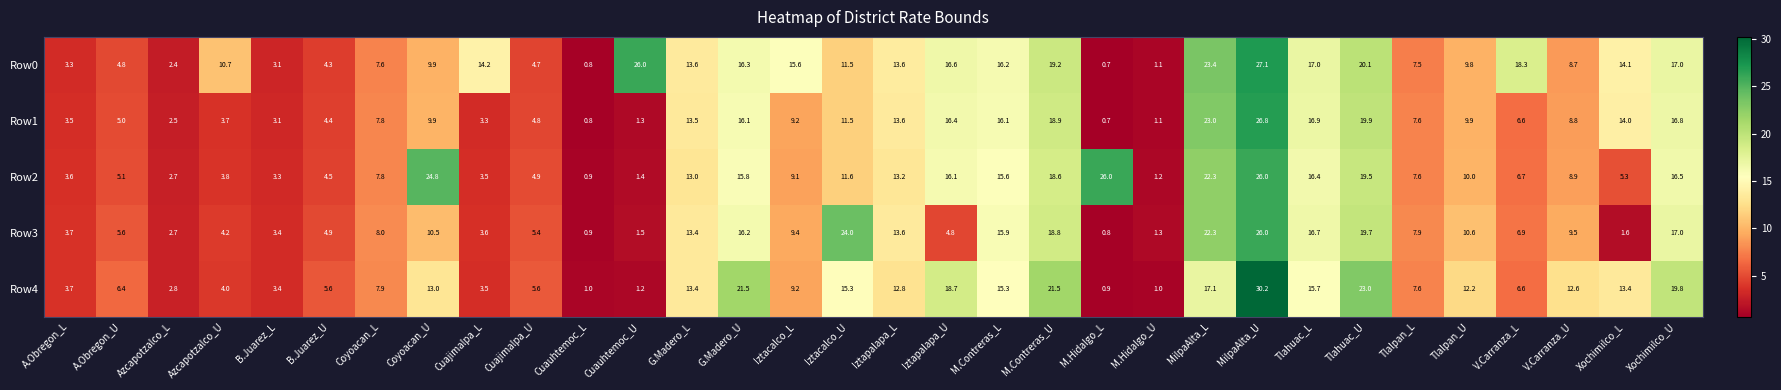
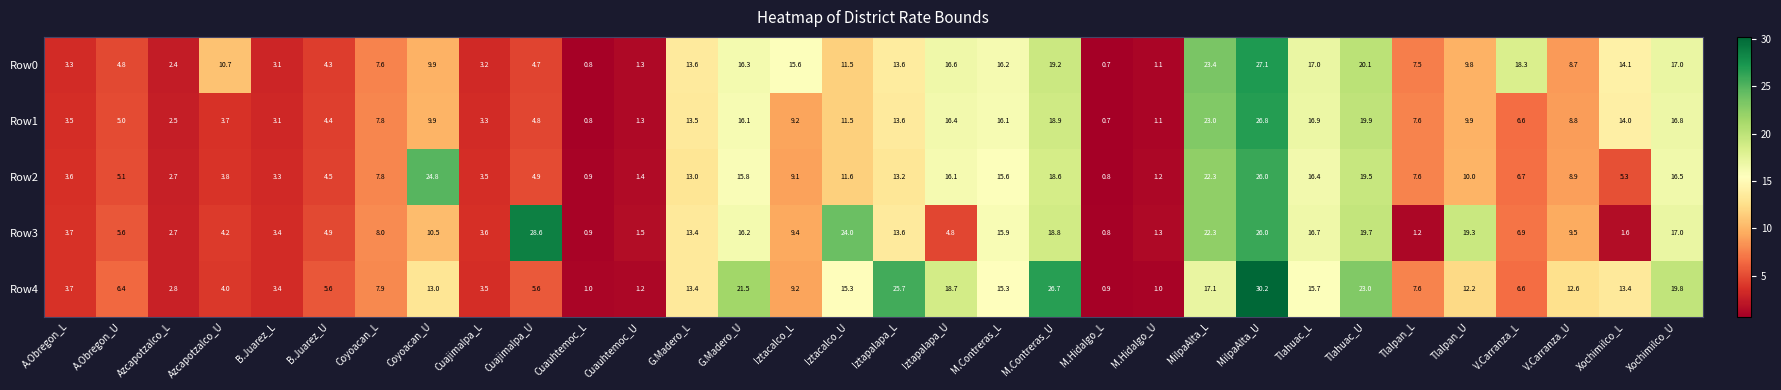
Row0, Cuajimalpa_L: 14.2 -> 3.2
Row0, Cuauhtemoc_U: 26.0 -> 1.3
Row2, M.Hidalgo_L: 26.0 -> 0.8
Row3, Cuajimalpa_U: 5.4 -> 28.6
Row3, Tlalpan_L: 7.9 -> 1.2
Row3, Tlalpan_U: 10.6 -> 19.3
Row4, Iztapalapa_L: 12.8 -> 25.7
Row4, M.Contreras_U: 21.5 -> 26.7
